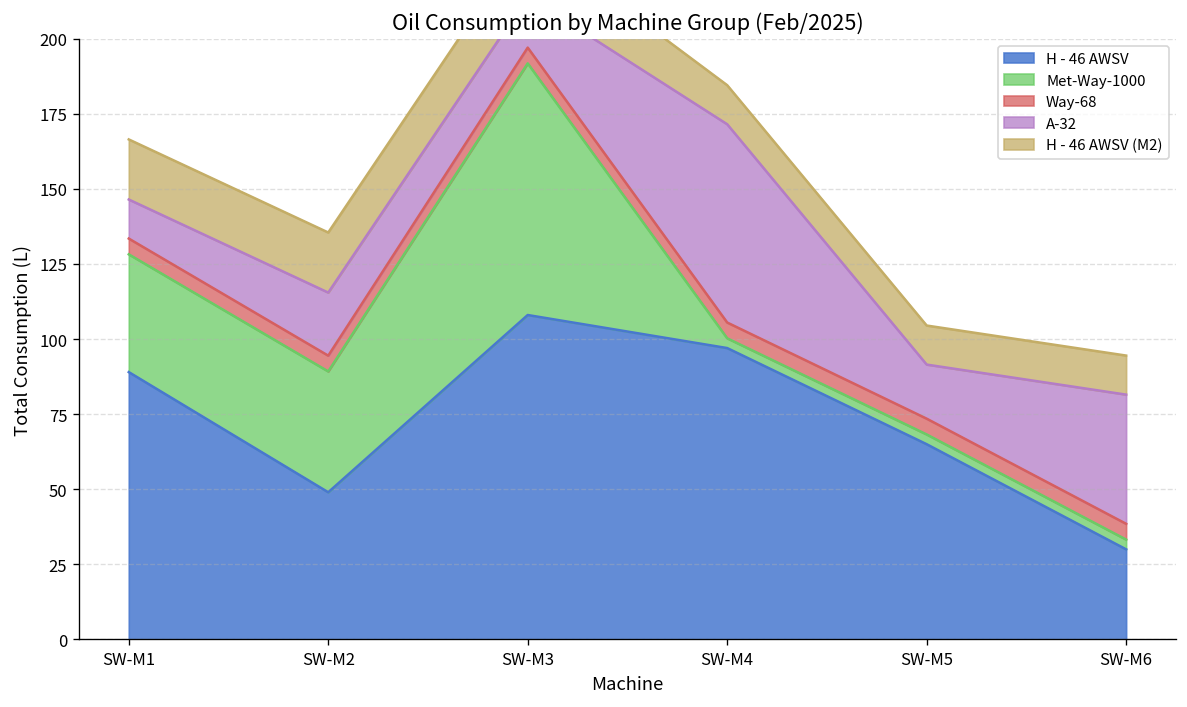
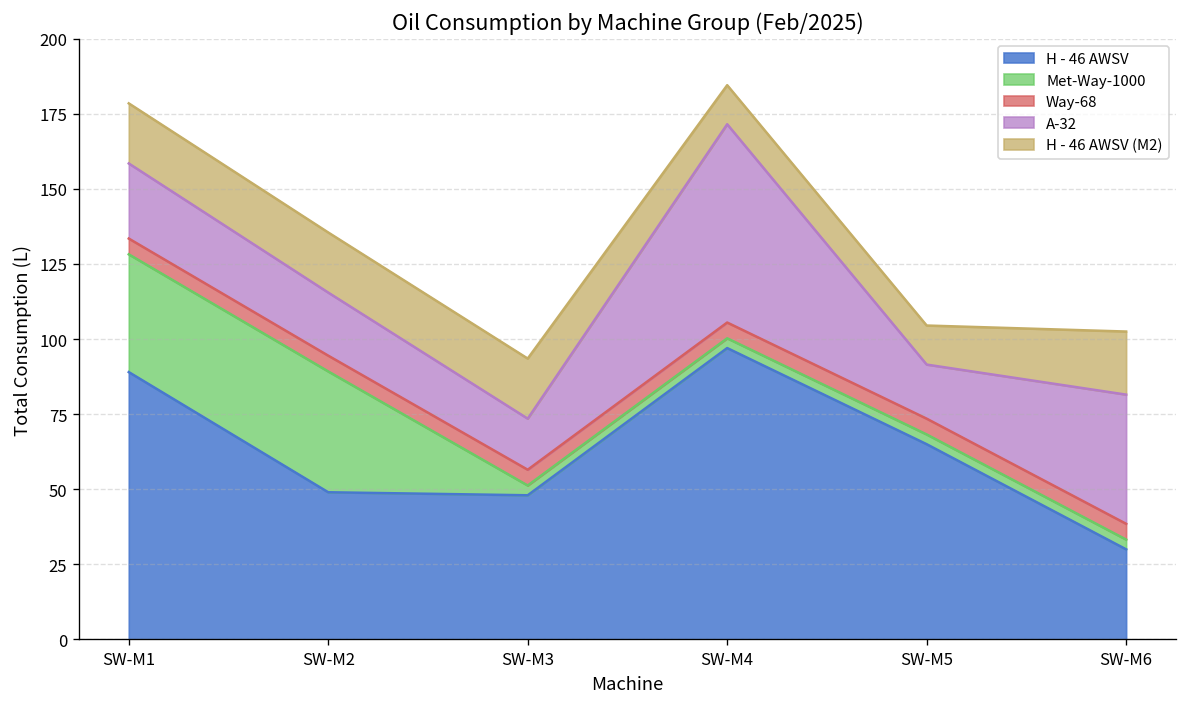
A-32, SW-M1: 13 -> 25
H - 46 AWSV, SW-M3: 108 -> 48
Met-Way-1000, SW-M3: 84 -> 3
H - 46 AWSV (M2), SW-M6: 13 -> 21
